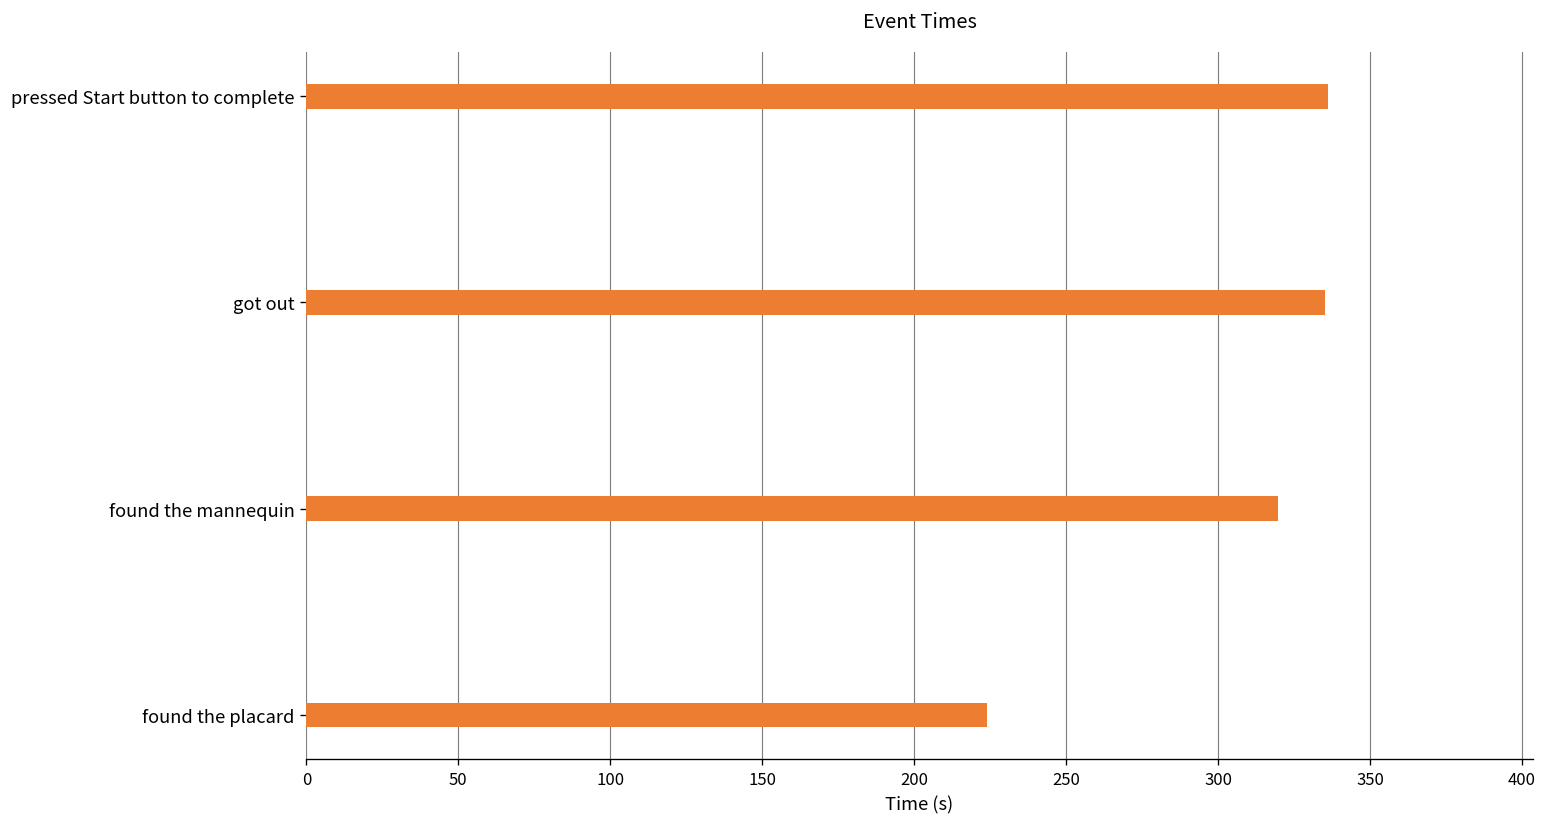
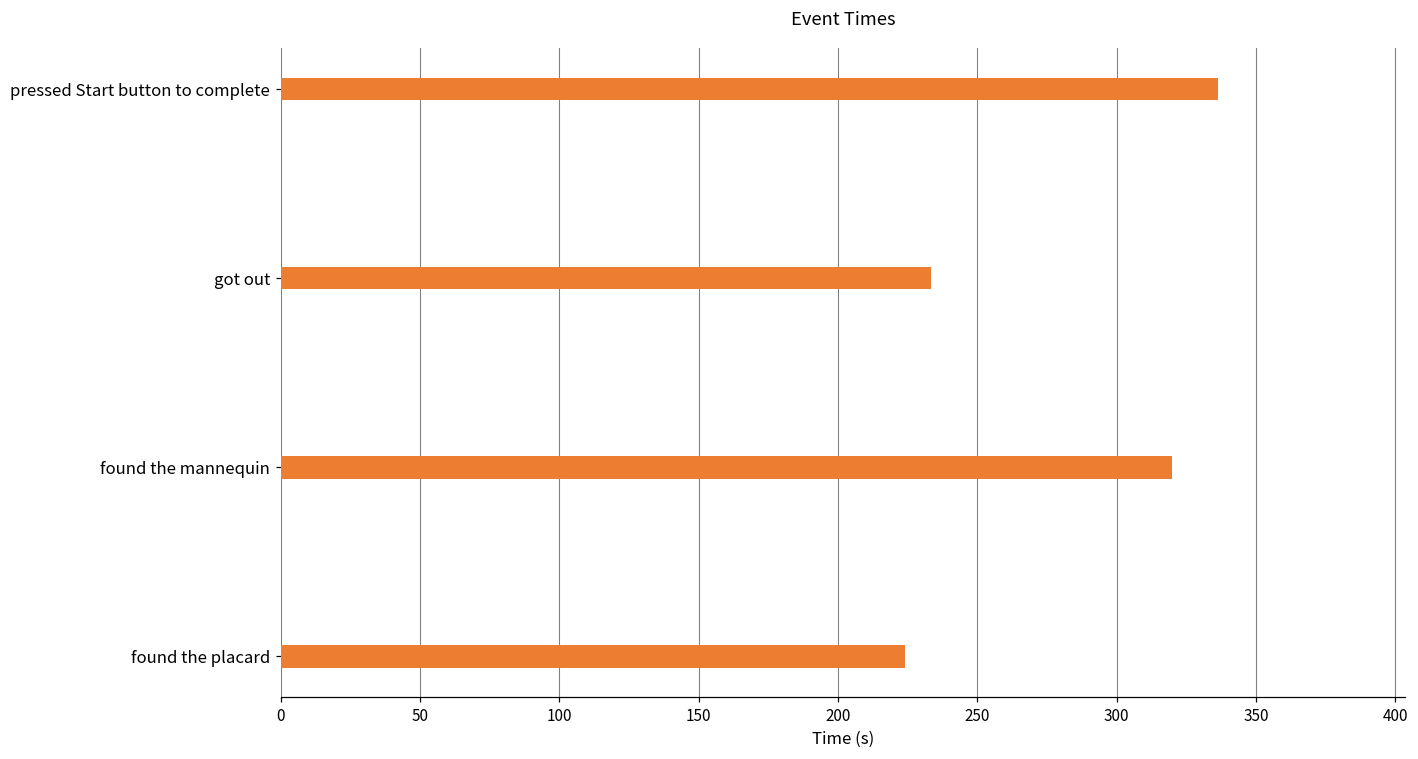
got out: 335 -> 233
